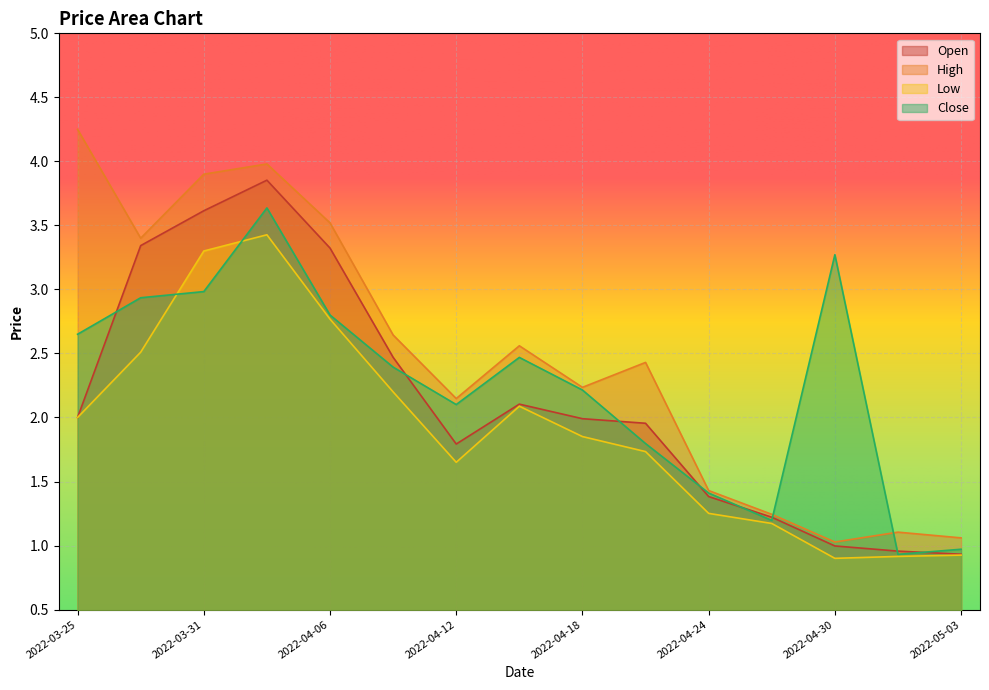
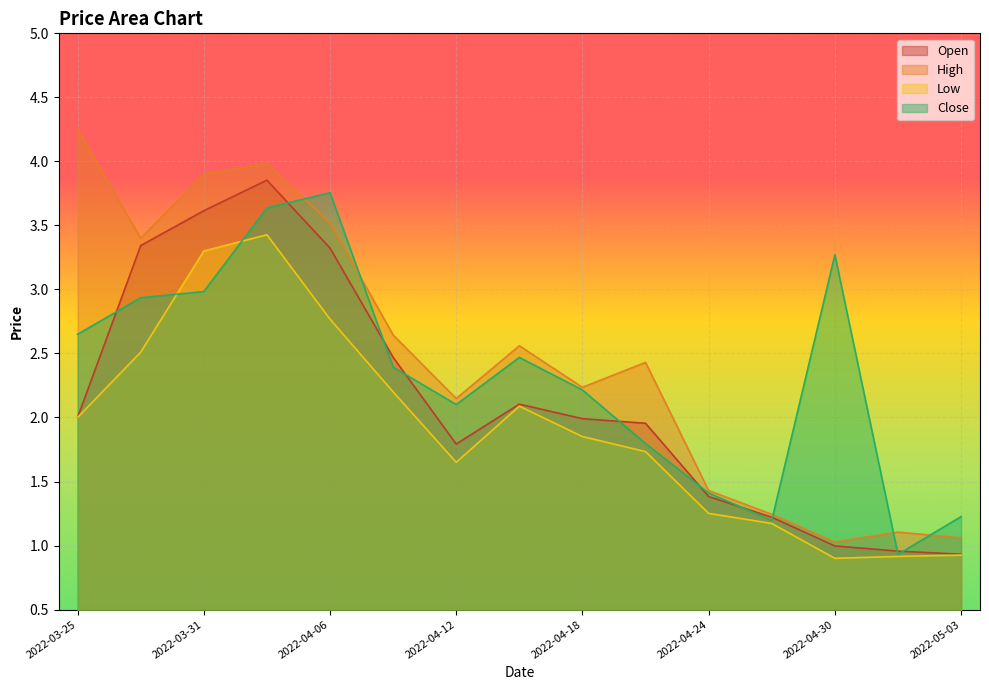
Close, 2022-04-06: 2.80 -> 3.76
Close, 2022-05-03: 0.97 -> 1.23
